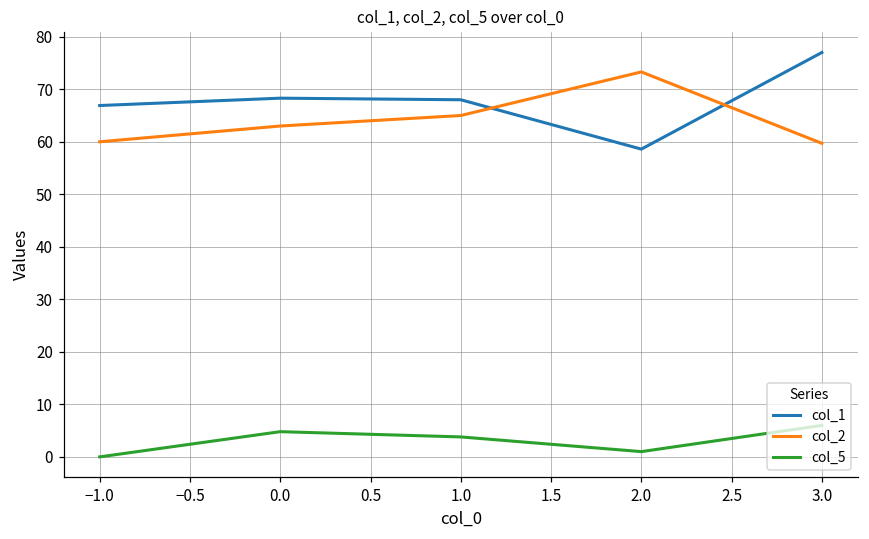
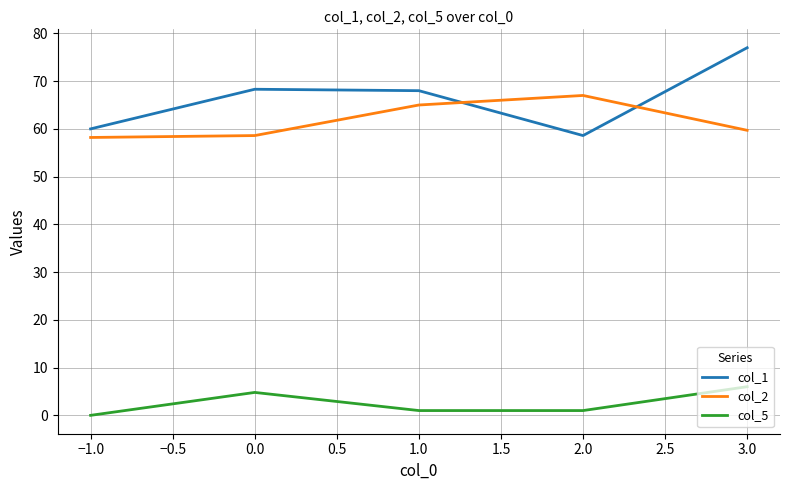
col_1, −1.0: 67 -> 60
col_2, −1.0: 60 -> 58
col_2, 0.0: 63 -> 59
col_5, 1.0: 4 -> 1
col_2, 2.0: 73 -> 67
